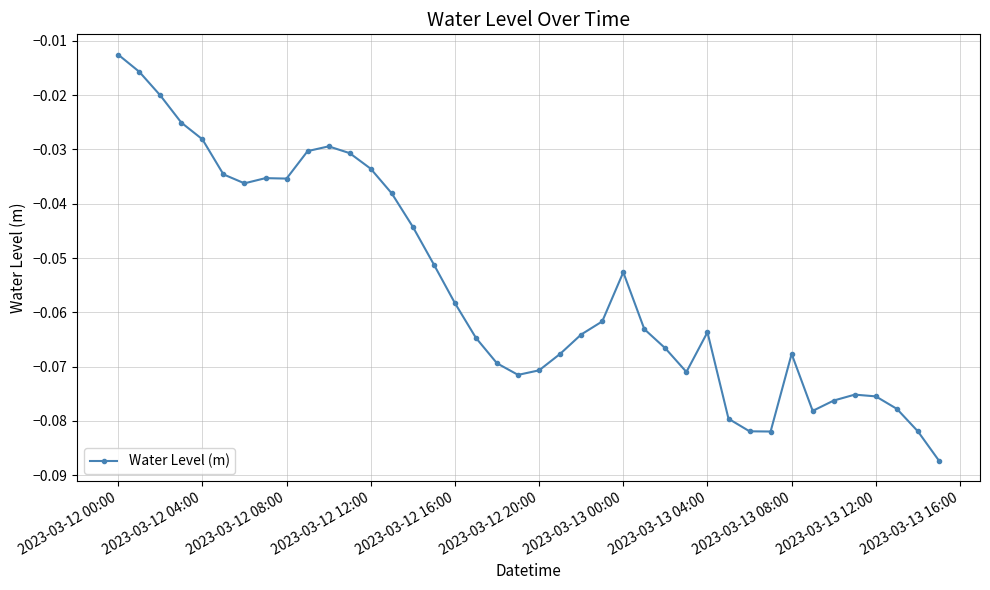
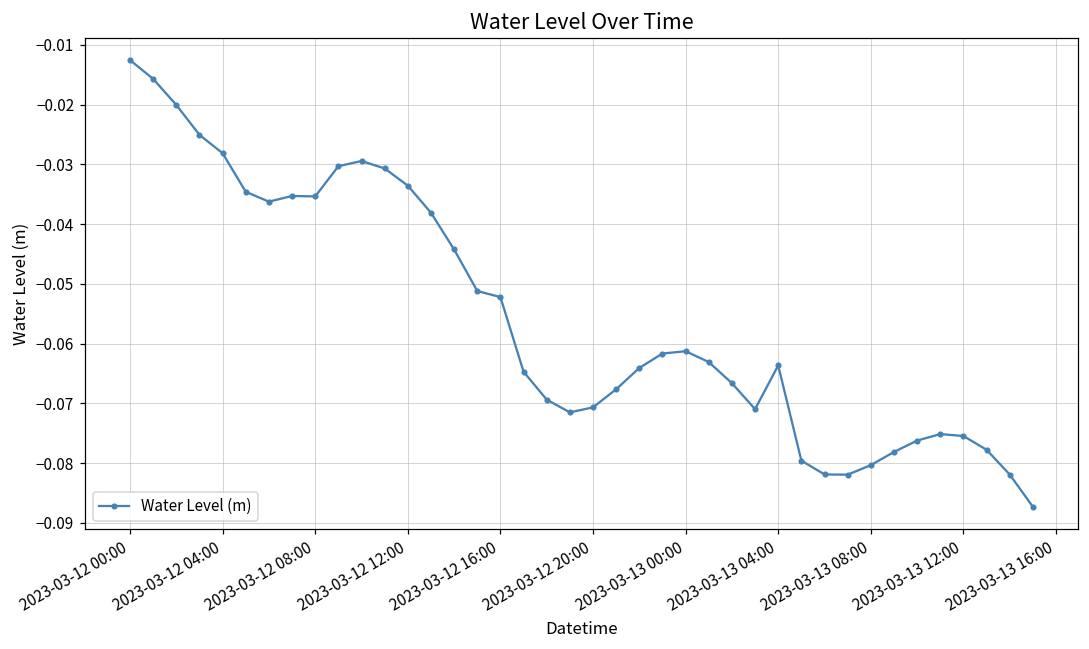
2023-03-12 16:00: -0.058 -> -0.052
2023-03-13 00:00: -0.053 -> -0.061
2023-03-13 08:00: -0.068 -> -0.080
